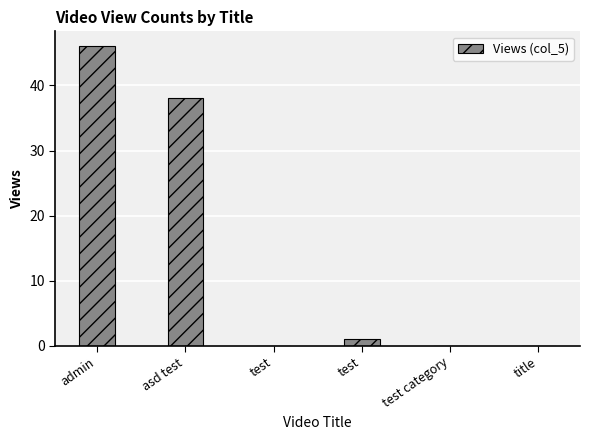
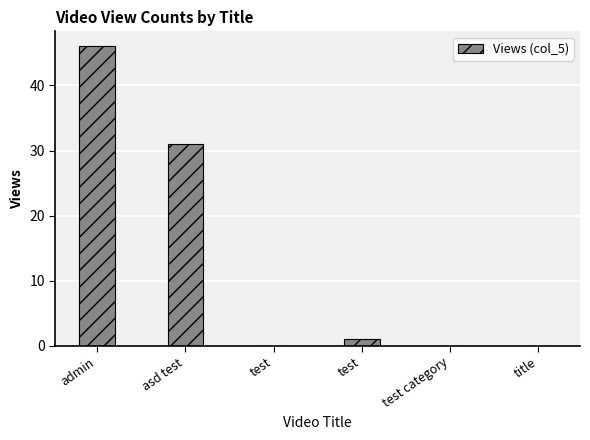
asd test: 38 -> 31
